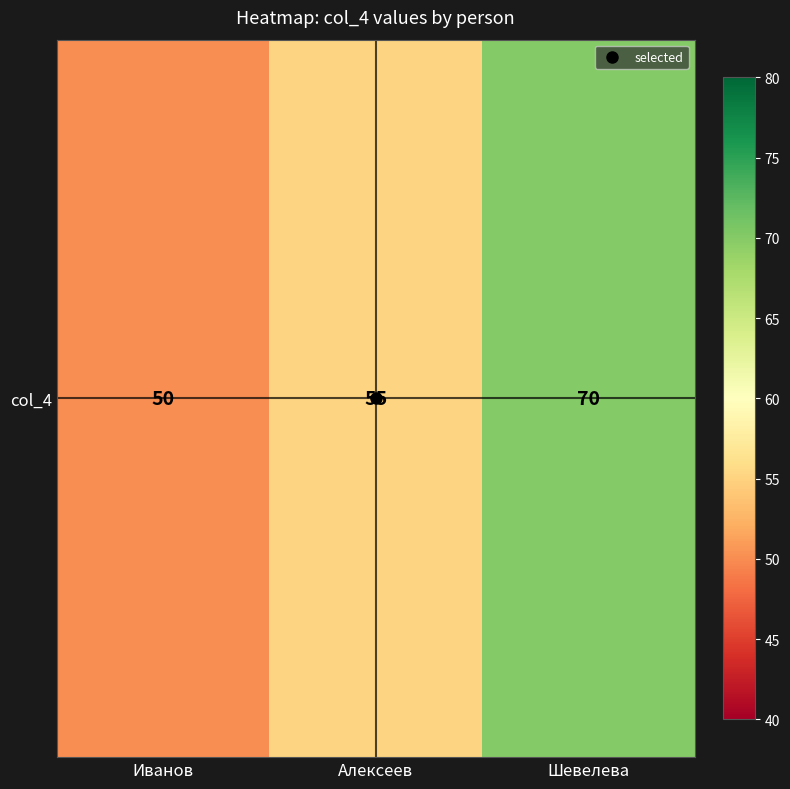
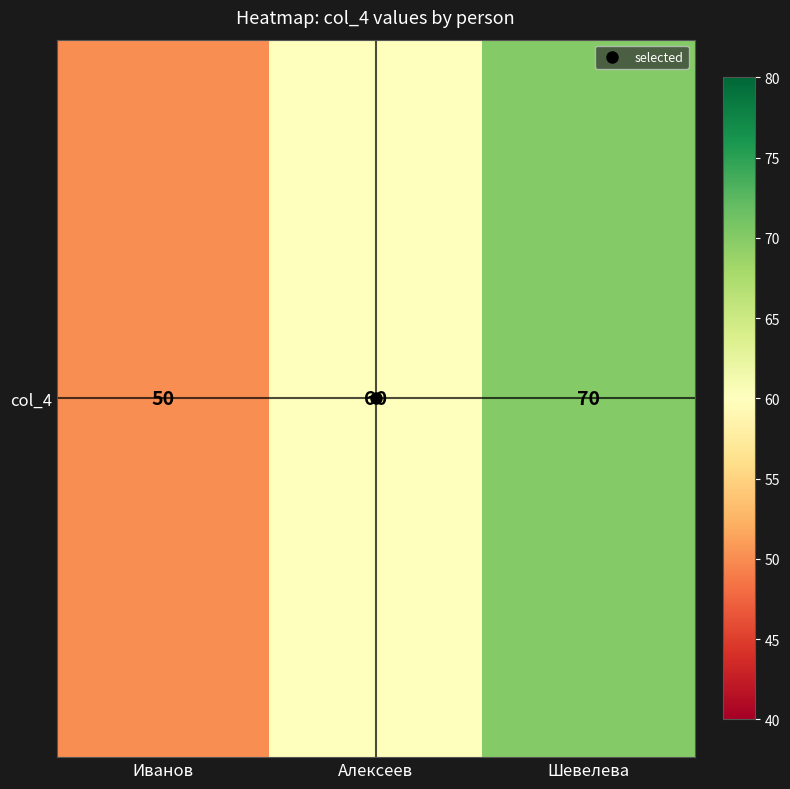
col_4, Алексеев: 55 -> 60
